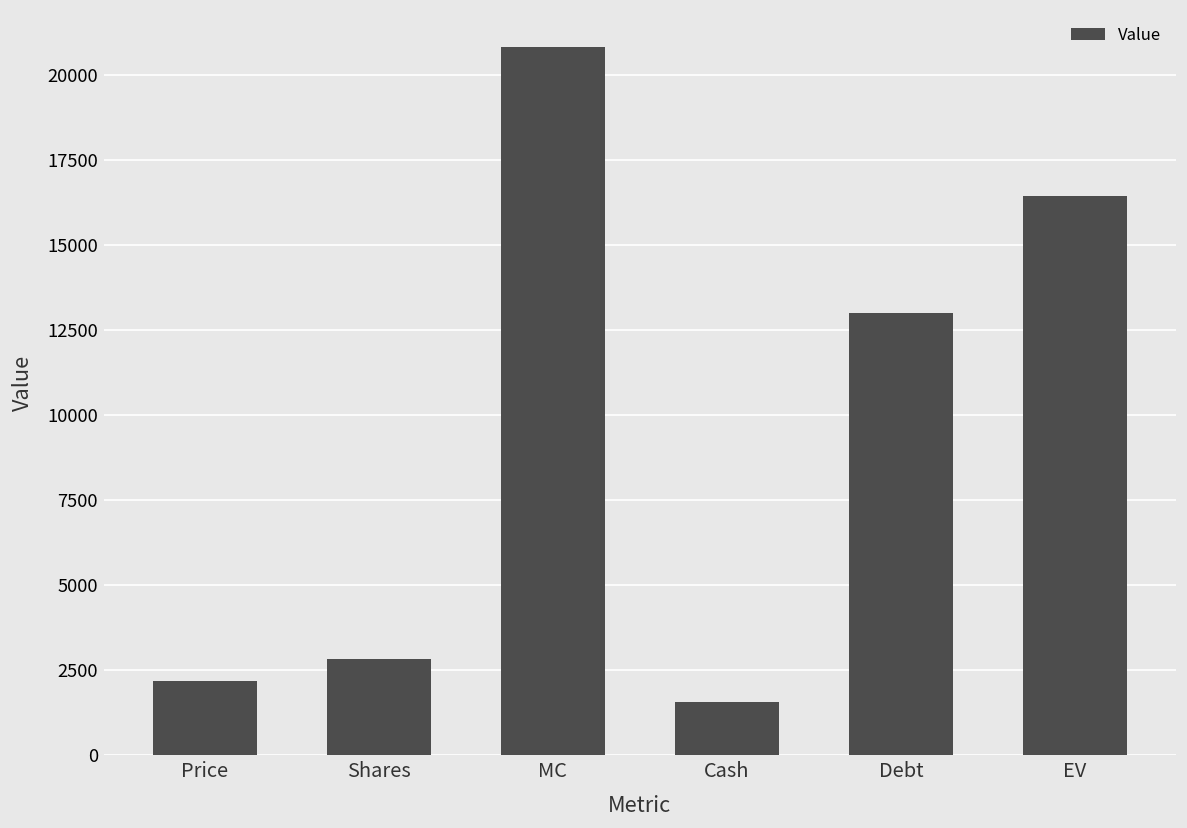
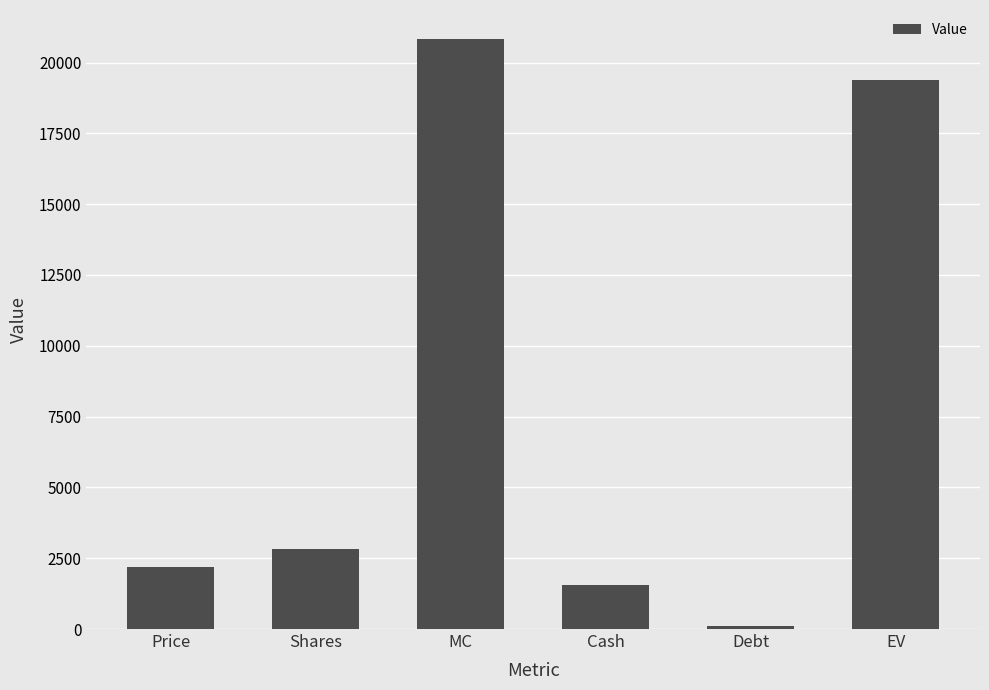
Debt: 13000 -> 100
EV: 16400 -> 19400
